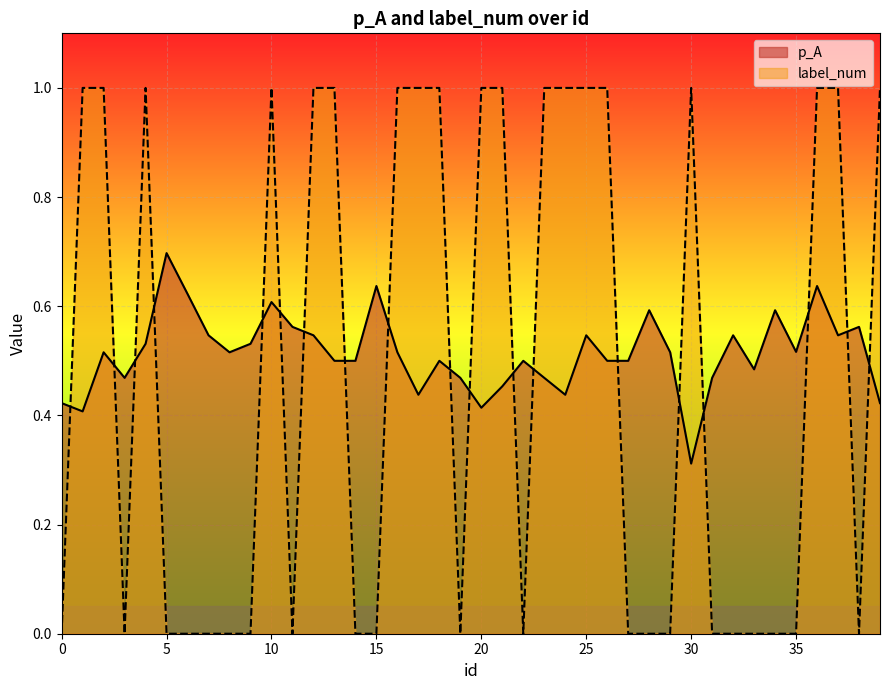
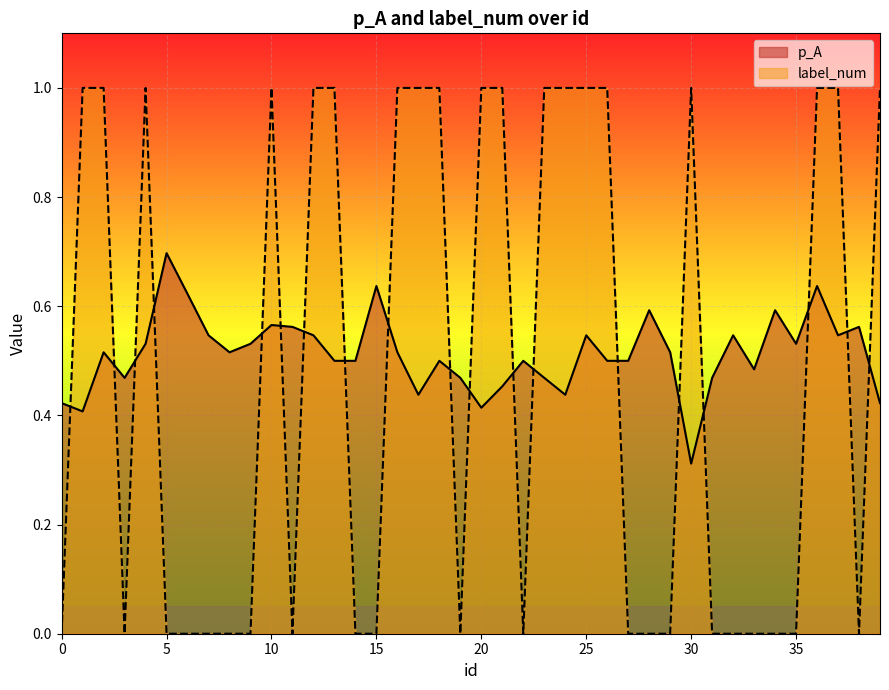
p_A, 10: 0.61 -> 0.57
p_A, 35: 0.52 -> 0.53
